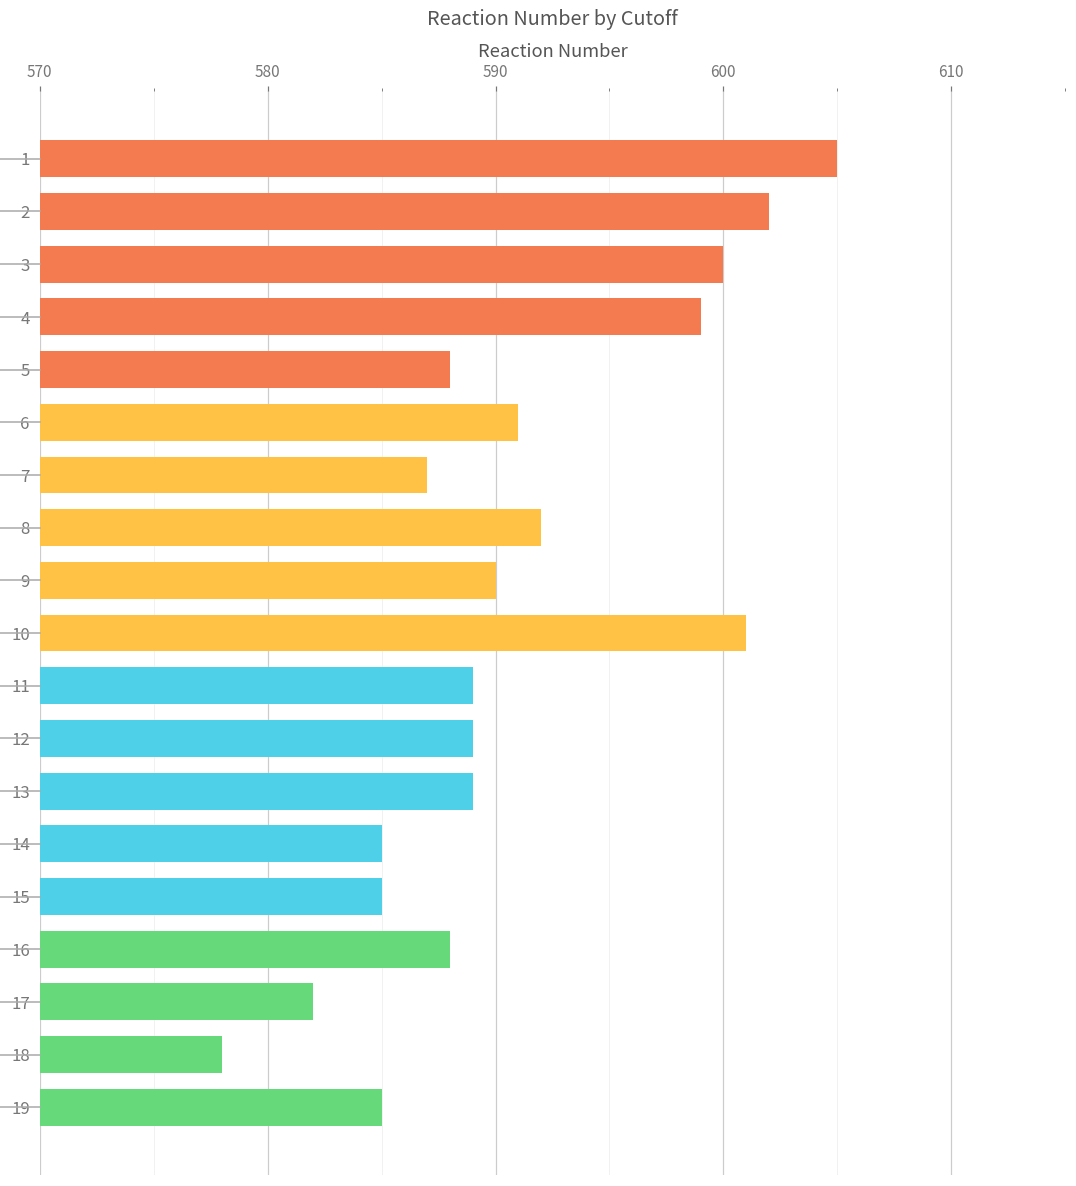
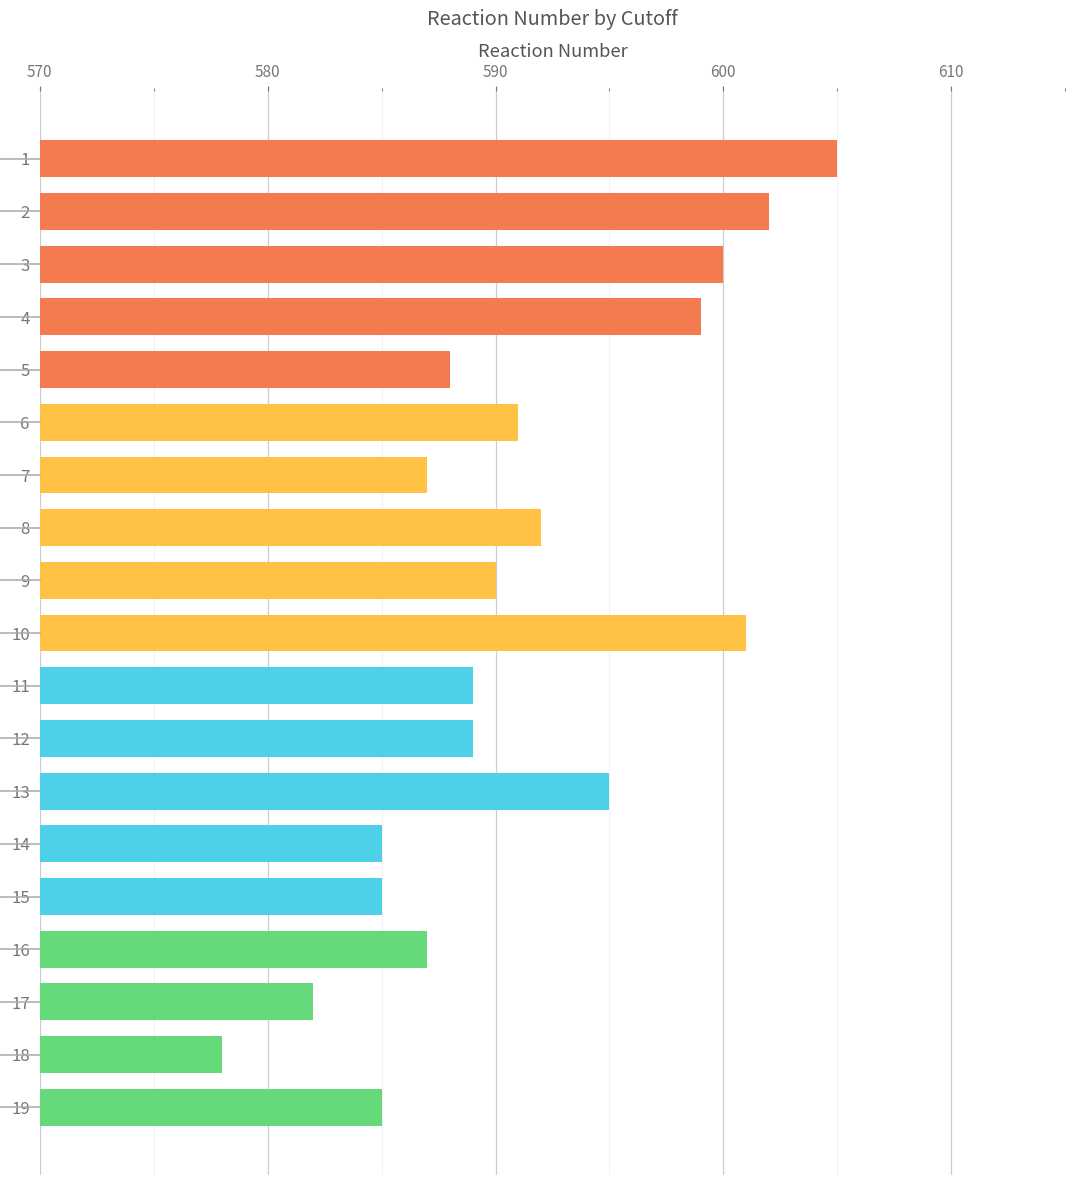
13: 589 -> 595
16: 588 -> 587
